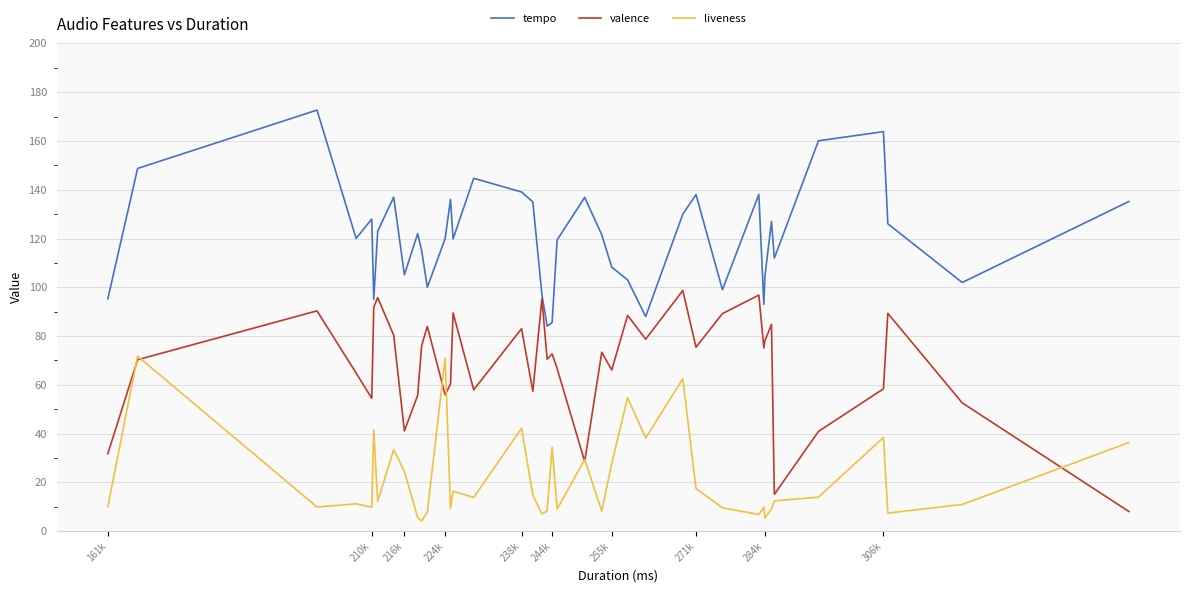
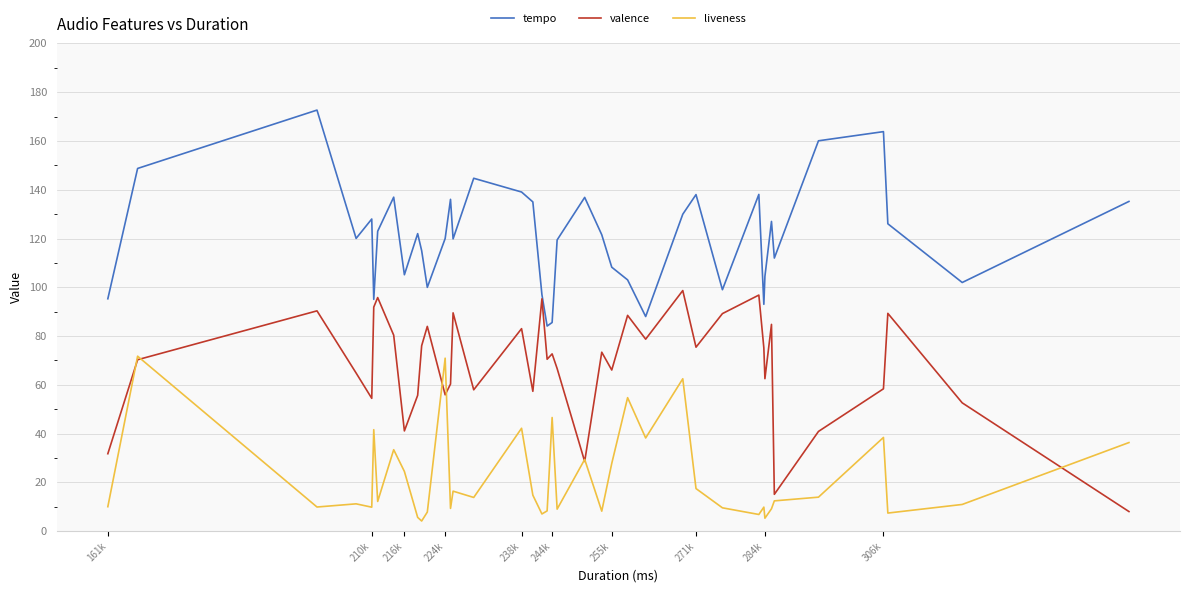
liveness, 244k: 34 -> 47
valence, 284k: 78 -> 63
